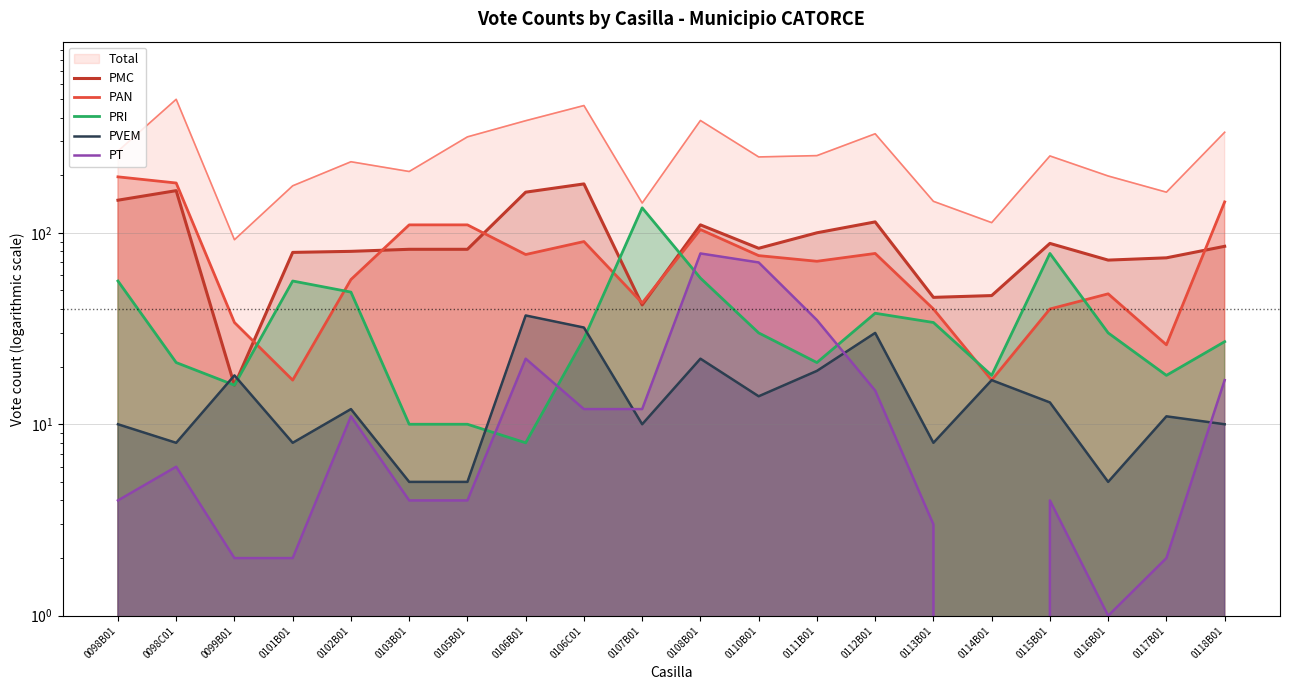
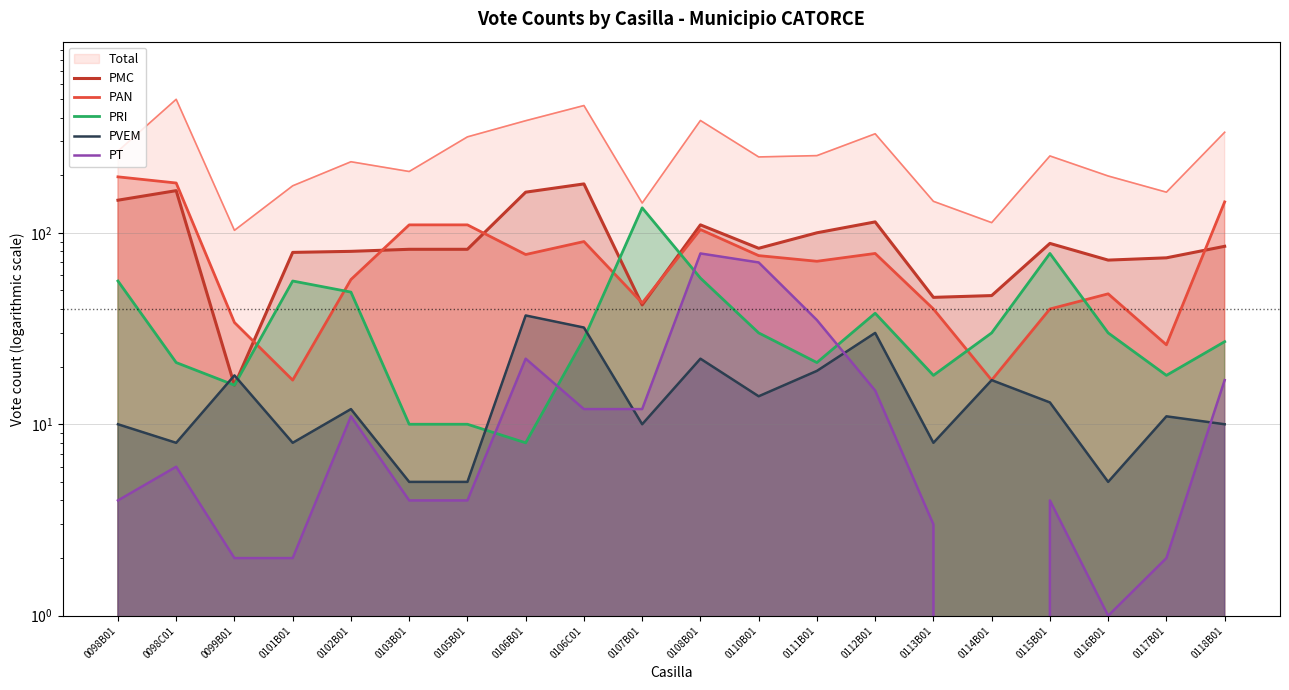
Total, 0099B01: 90 -> 100
PRI, 0113B01: 34 -> 18
PRI, 0114B01: 18 -> 30
